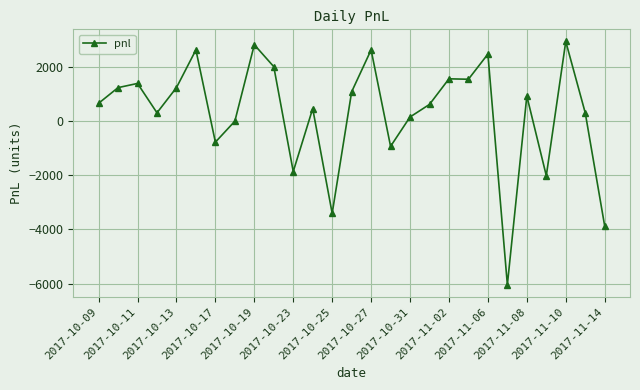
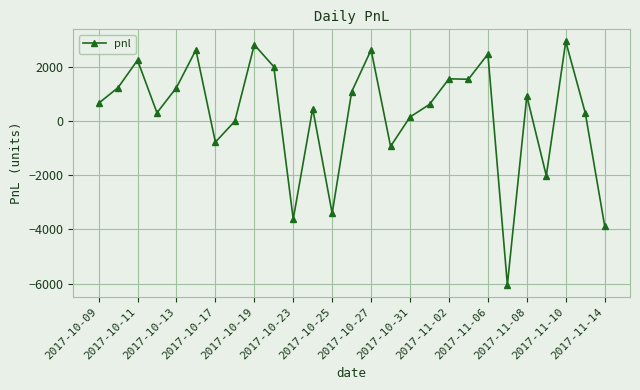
2017-10-11: 1400 -> 2300
2017-10-23: -1900 -> -3600
